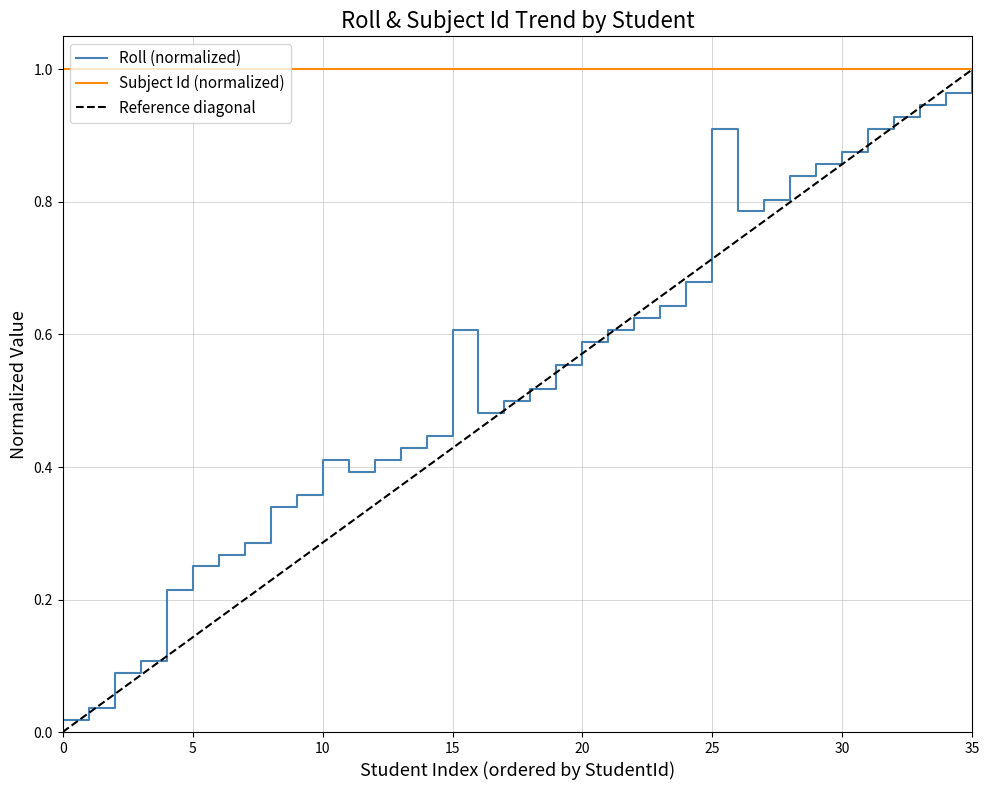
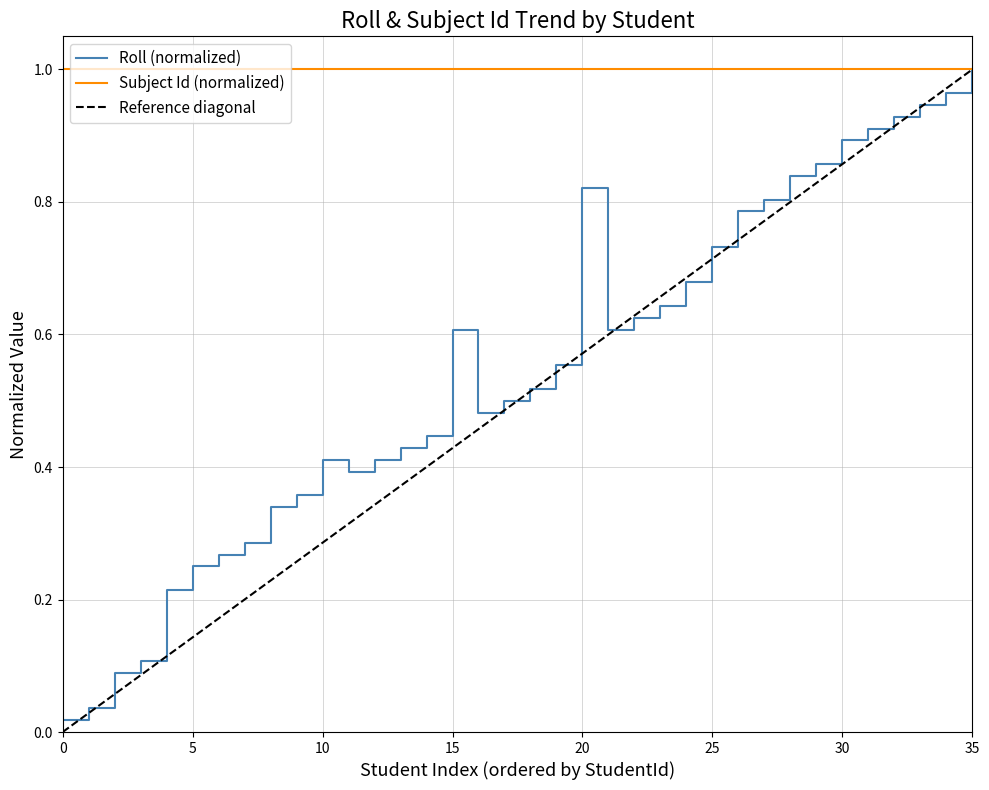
Roll (normalized), 20: 0.59 -> 0.82
Roll (normalized), 25: 0.91 -> 0.73
Roll (normalized), 30: 0.88 -> 0.89
